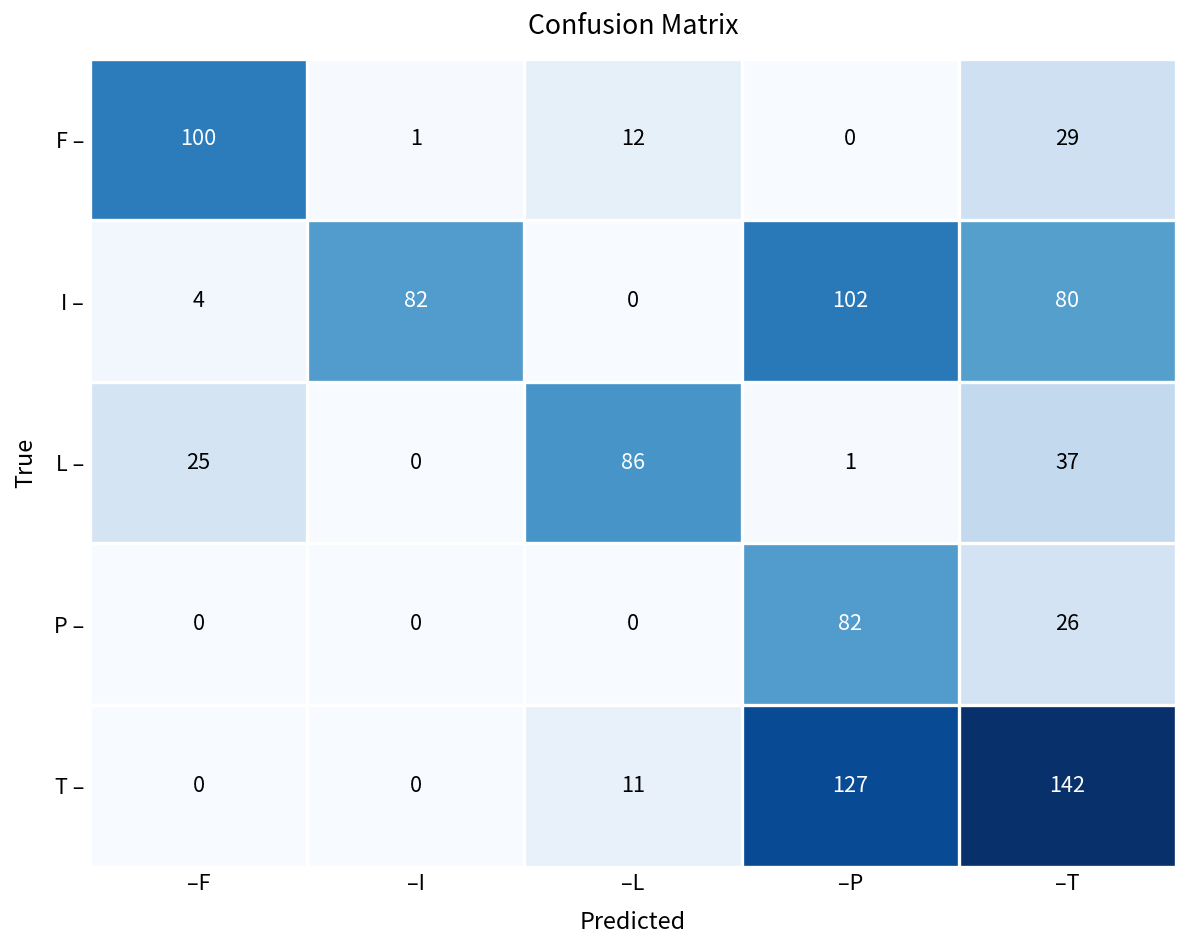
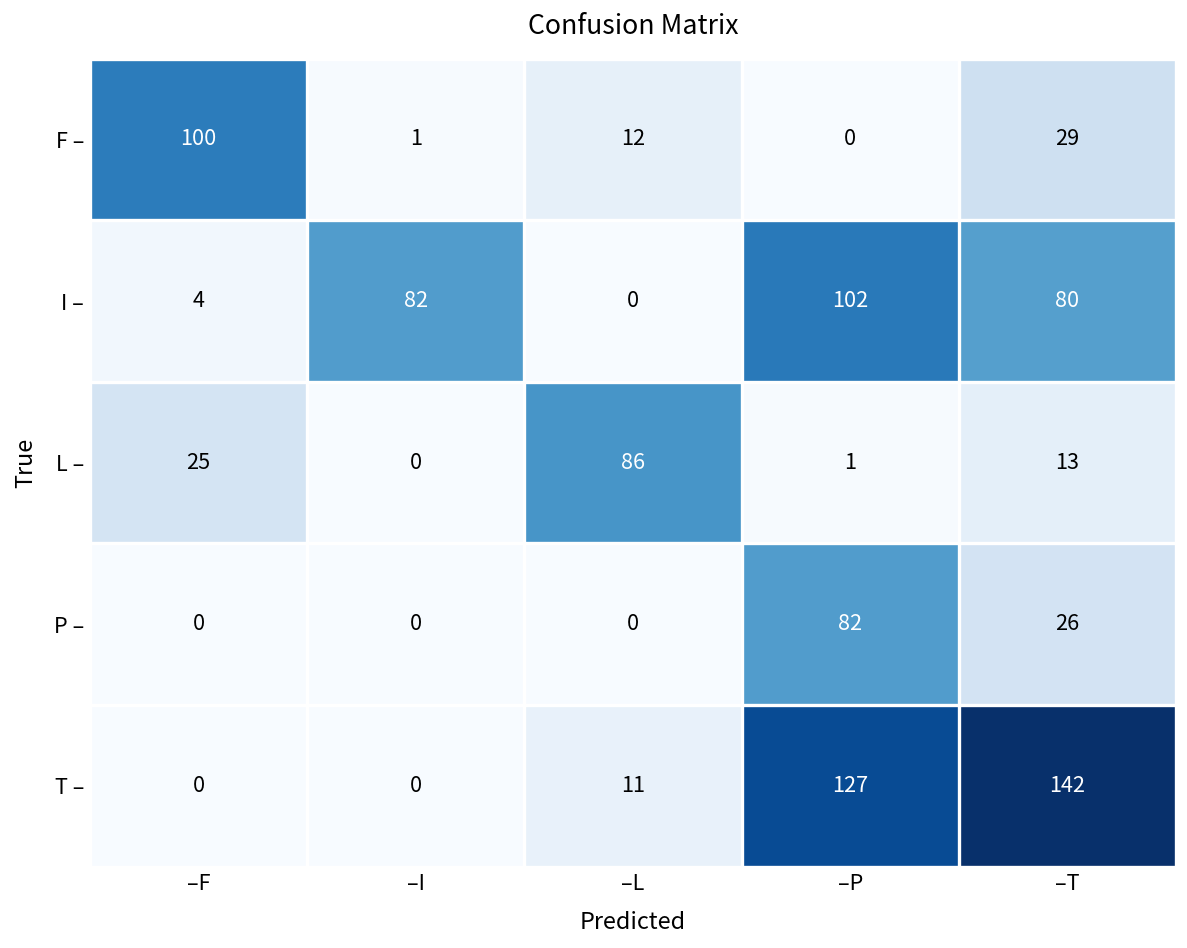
L –, –T: 37 -> 13
